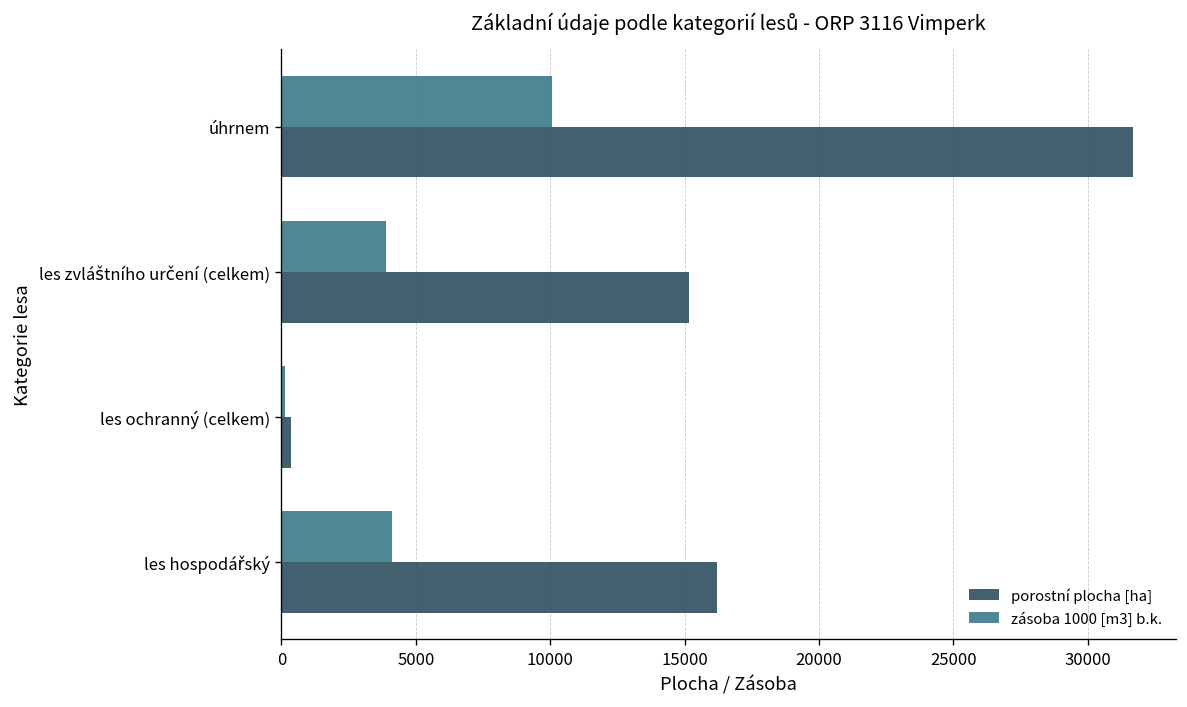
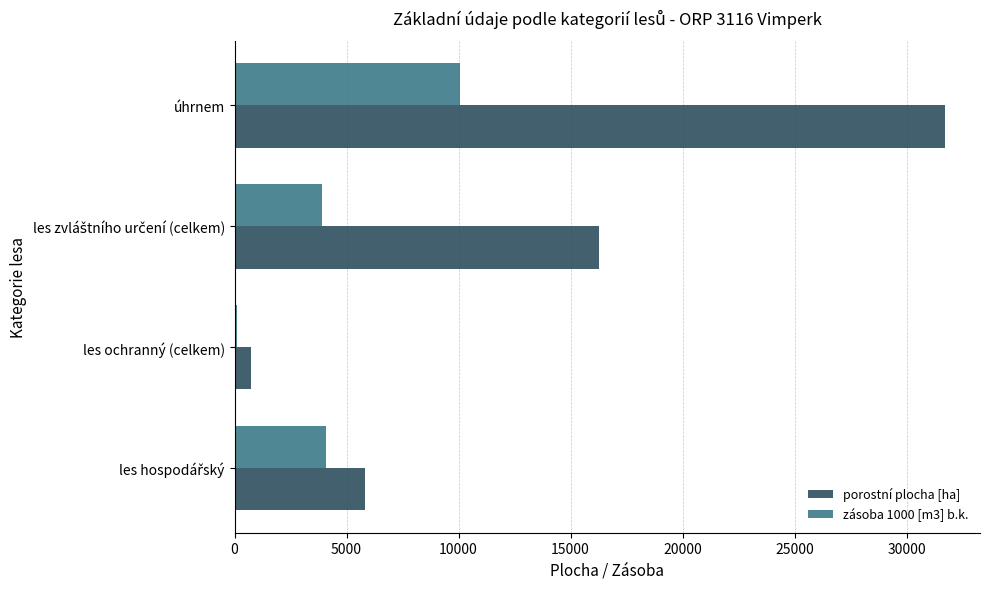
porostní plocha [ha], les zvláštního určení (celkem): 15100 -> 16300
porostní plocha [ha], les ochranný (celkem): 300 -> 700
porostní plocha [ha], les hospodářský: 16200 -> 5800
